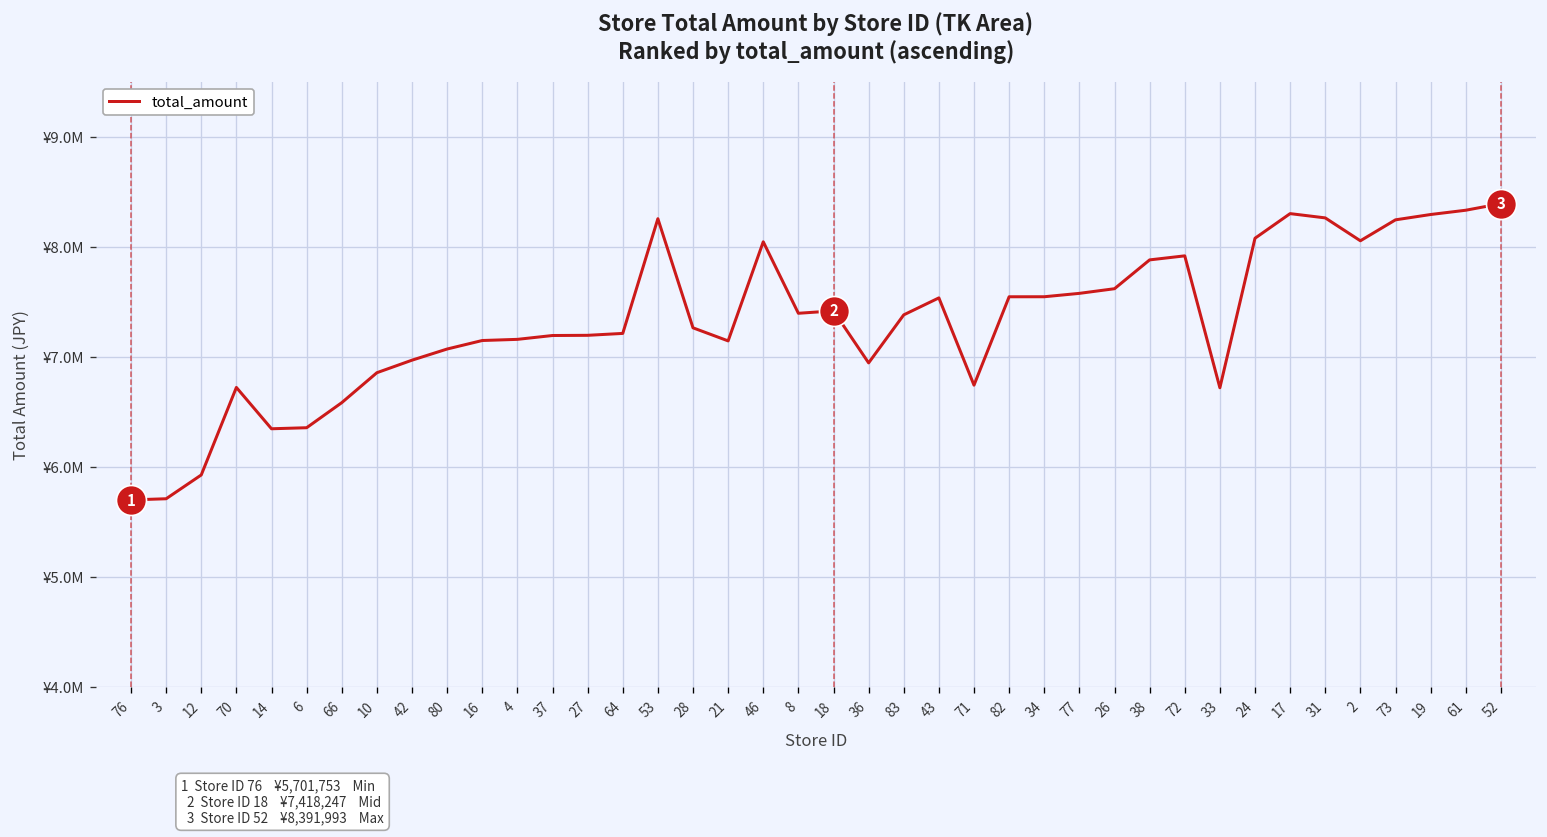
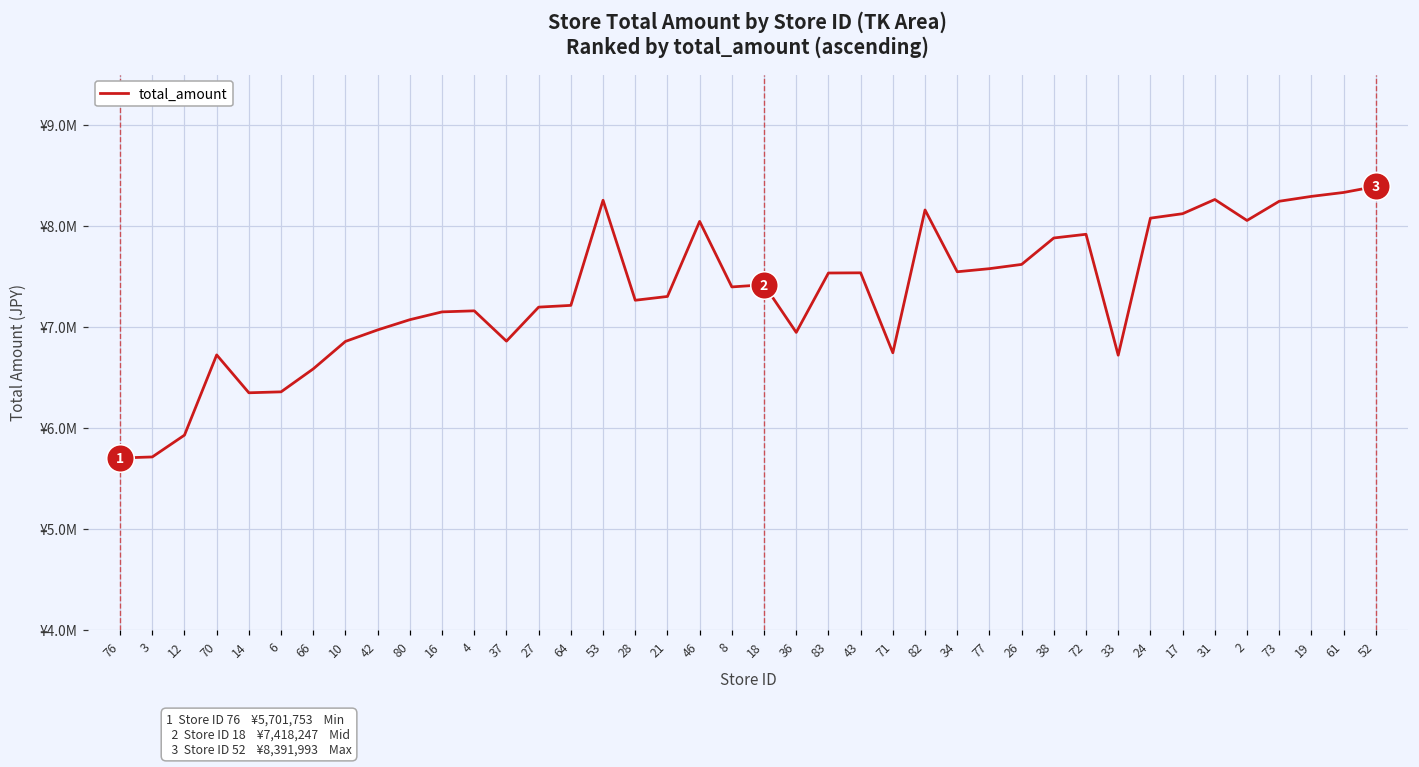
total_amount, 37: ¥7200000 -> ¥6900000
total_amount, 21: ¥7100000 -> ¥7300000
total_amount, 83: ¥7400000 -> ¥7500000
total_amount, 82: ¥7500000 -> ¥8200000
total_amount, 17: ¥8300000 -> ¥8100000
